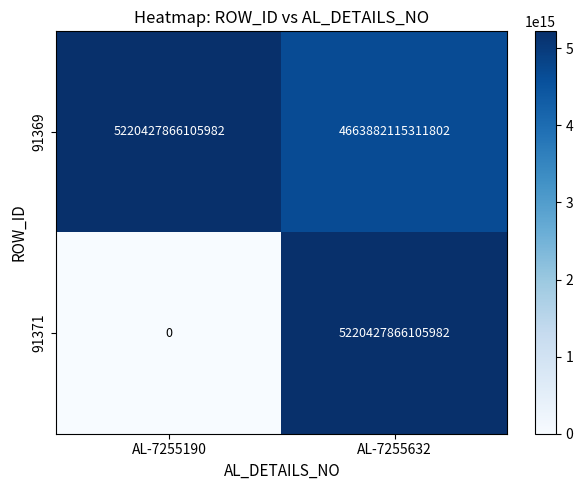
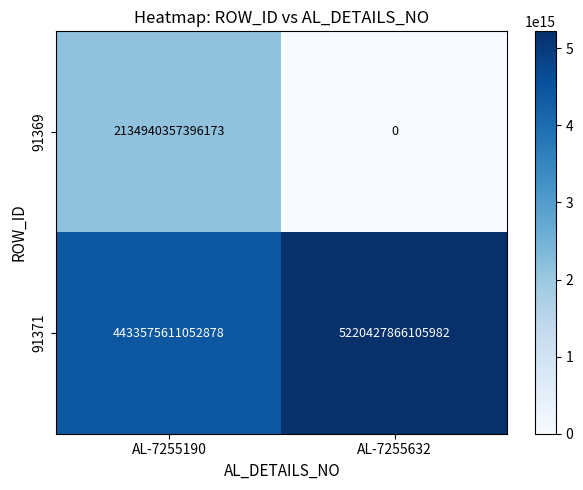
91369, AL-7255190: 5220427866105982 -> 2134940357396173
91369, AL-7255632: 4663882115311802 -> 0
91371, AL-7255190: 0 -> 4433575611052878
